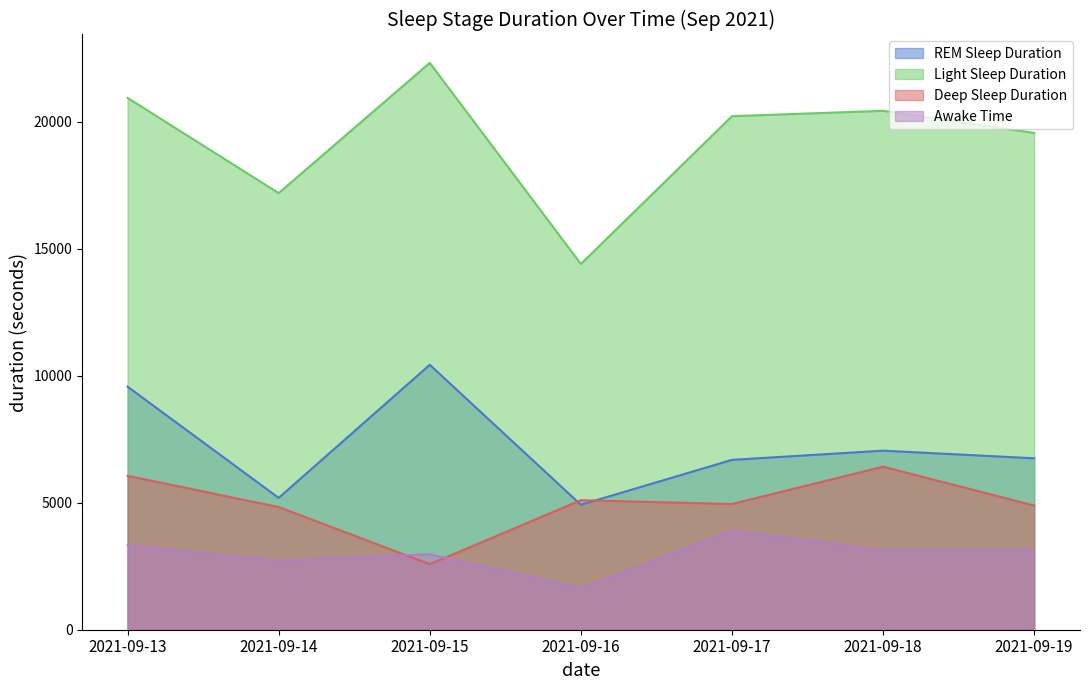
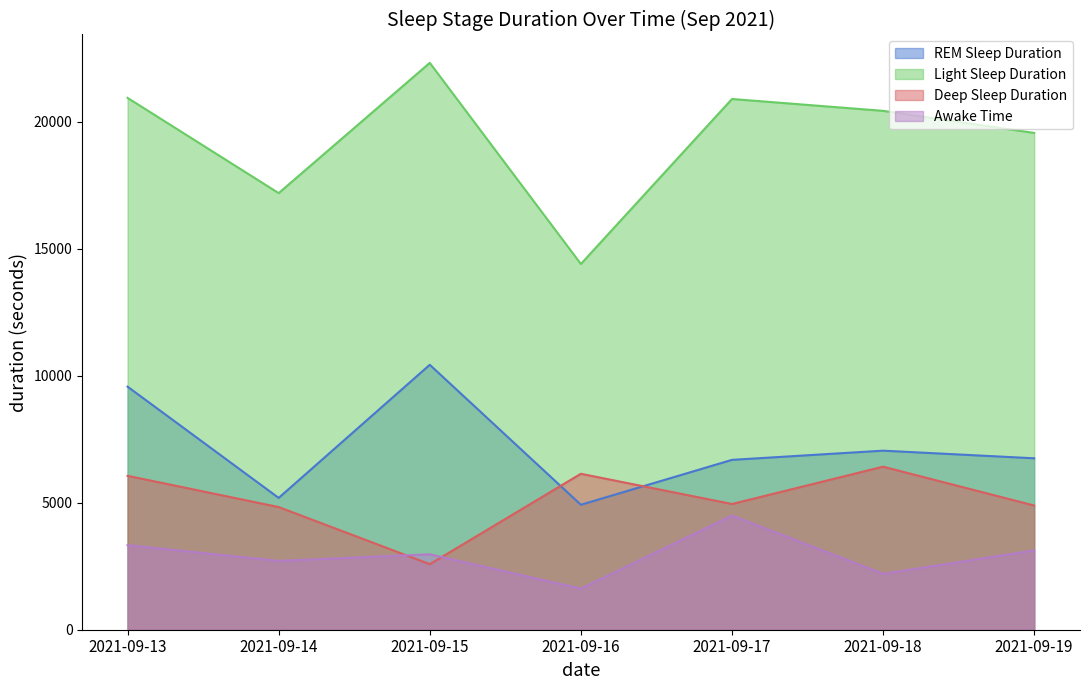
Deep Sleep Duration, 2021-09-16: 5100 -> 6100
Light Sleep Duration, 2021-09-17: 20200 -> 20900
Awake Time, 2021-09-17: 3900 -> 4500
Awake Time, 2021-09-18: 3100 -> 2200
